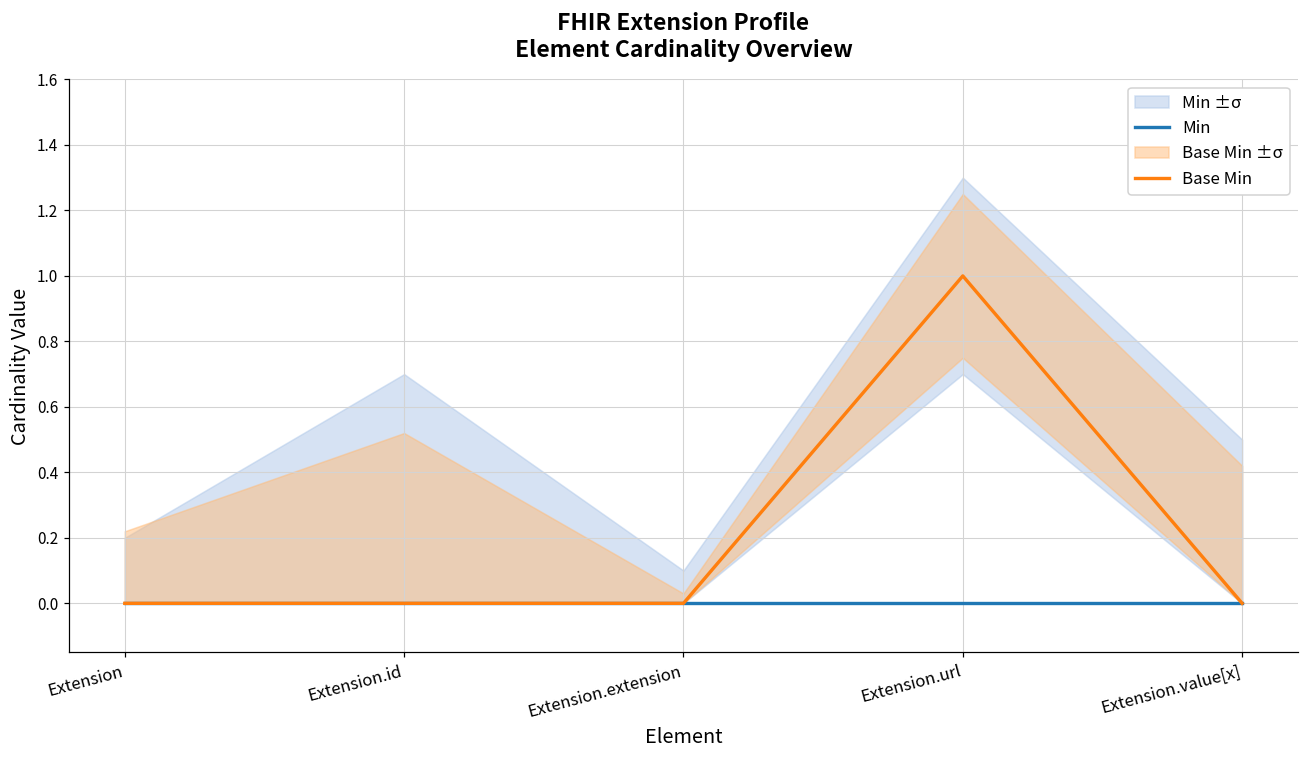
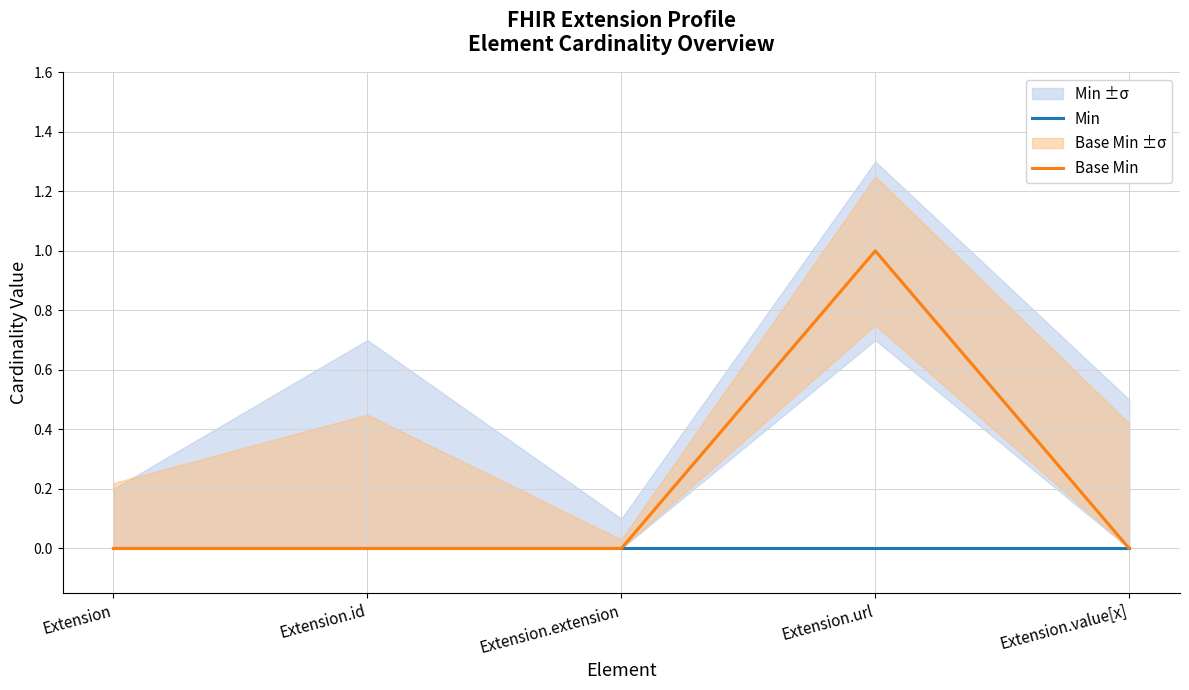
Base Min ±σ, Extension.id: 0.52 -> 0.45
